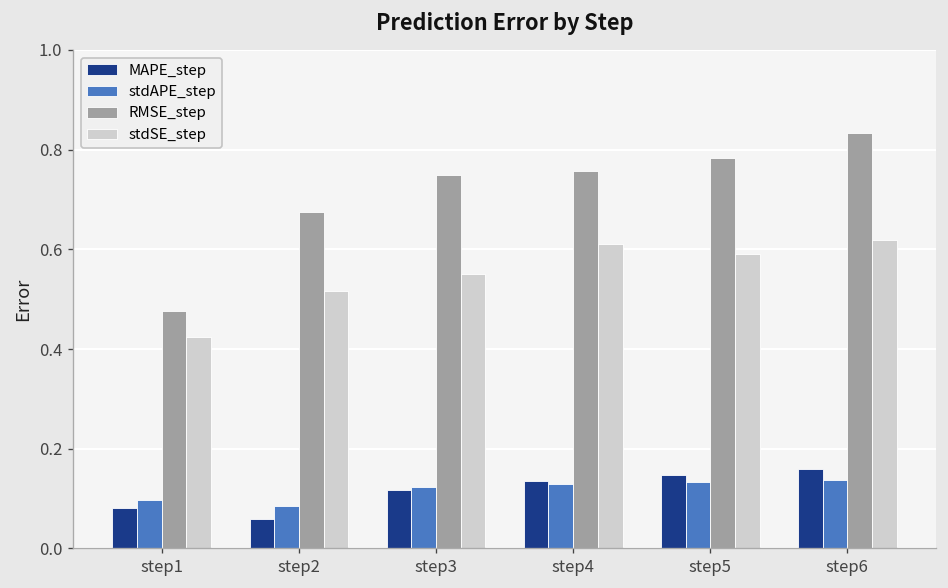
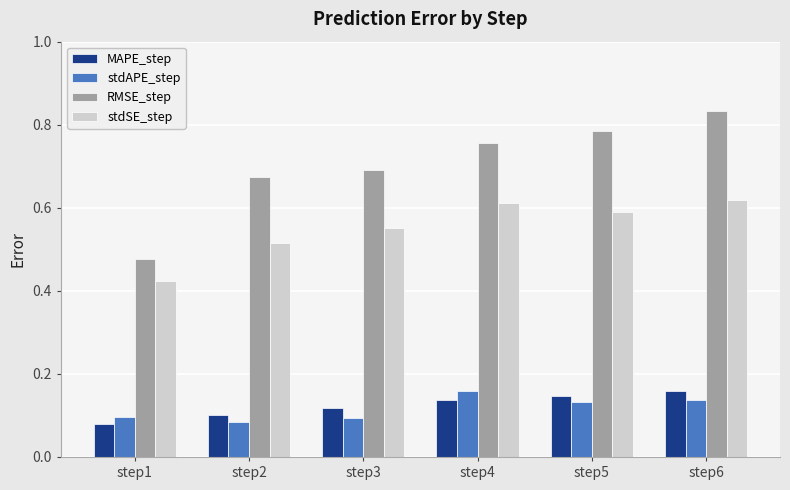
MAPE_step, step2: 0.06 -> 0.10
stdAPE_step, step3: 0.12 -> 0.09
RMSE_step, step3: 0.75 -> 0.69
stdAPE_step, step4: 0.13 -> 0.16
